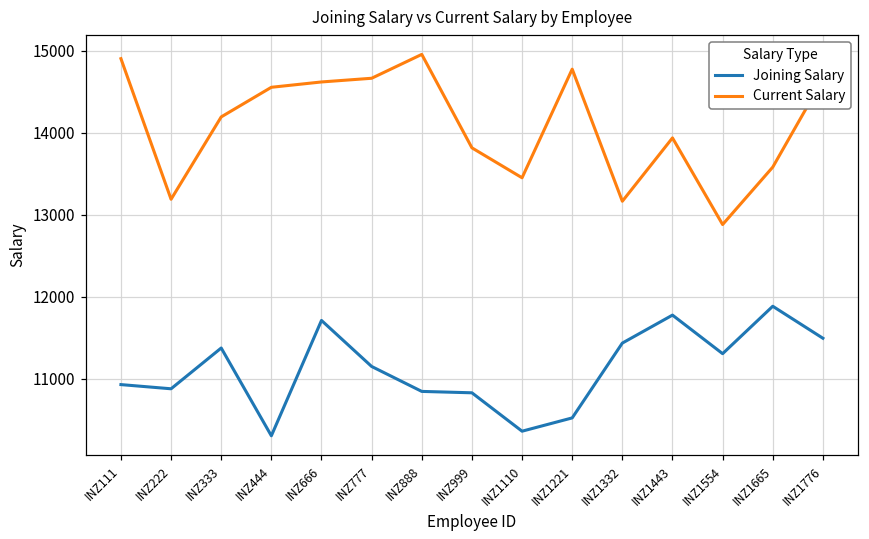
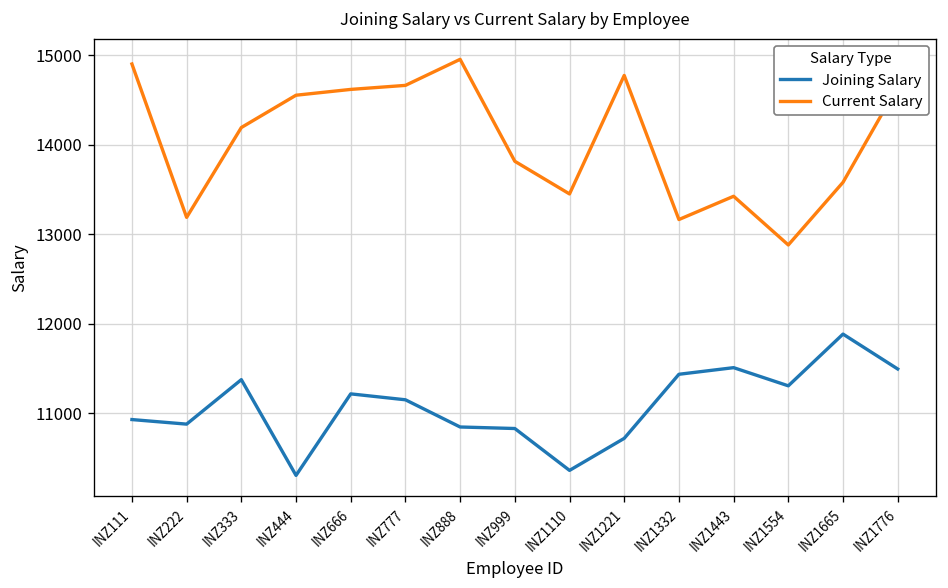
Joining Salary, INZ666: 11700 -> 11200
Joining Salary, INZ1221: 10500 -> 10700
Joining Salary, INZ1443: 11800 -> 11500
Current Salary, INZ1443: 13900 -> 13400
